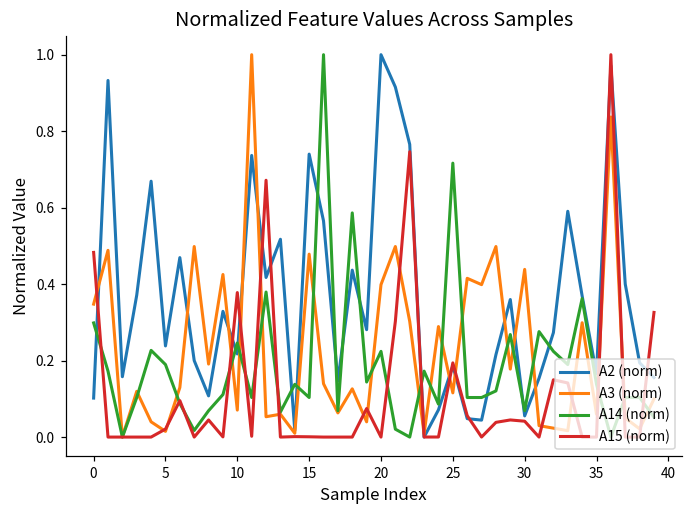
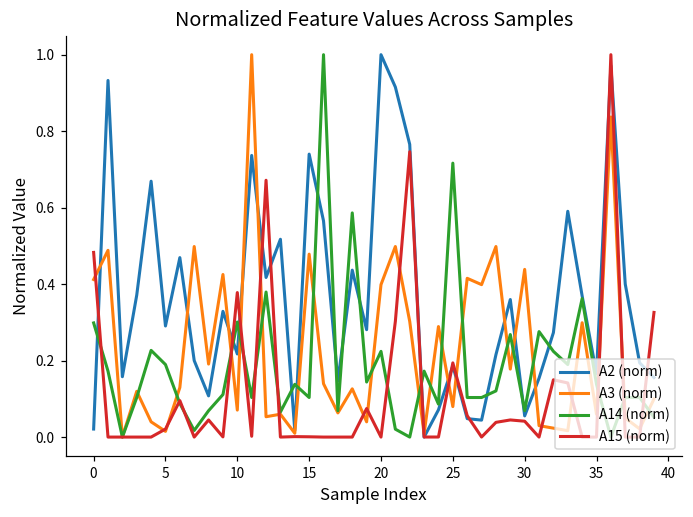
A2 (norm), 0: 0.10 -> 0.02
A3 (norm), 0: 0.35 -> 0.41
A2 (norm), 5: 0.24 -> 0.29
A14 (norm), 10: 0.25 -> 0.30
A3 (norm), 25: 0.12 -> 0.08
